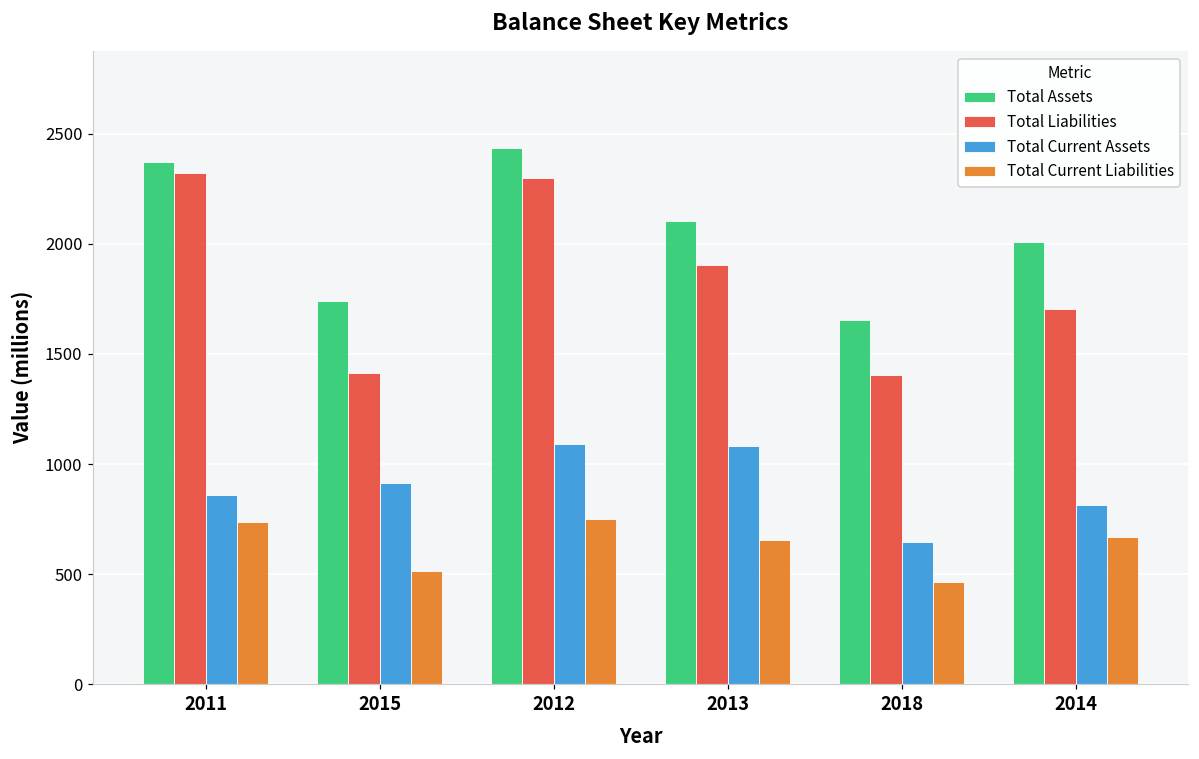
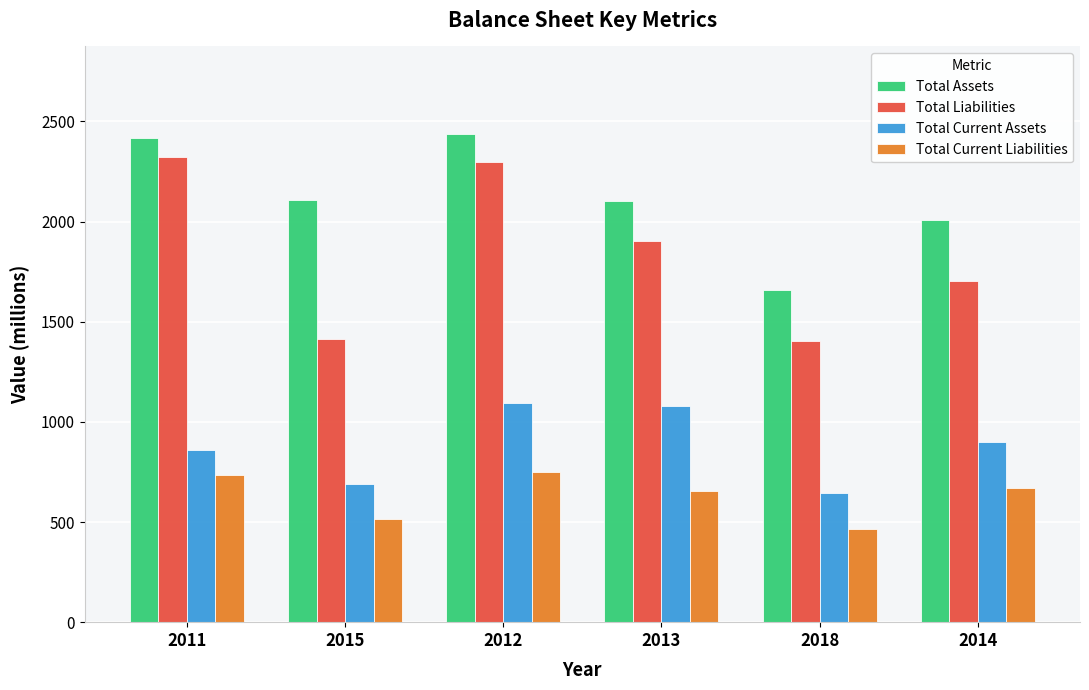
Total Assets, 2011: 2370 -> 2420
Total Assets, 2015: 1740 -> 2110
Total Current Assets, 2015: 920 -> 690
Total Current Assets, 2014: 810 -> 900
